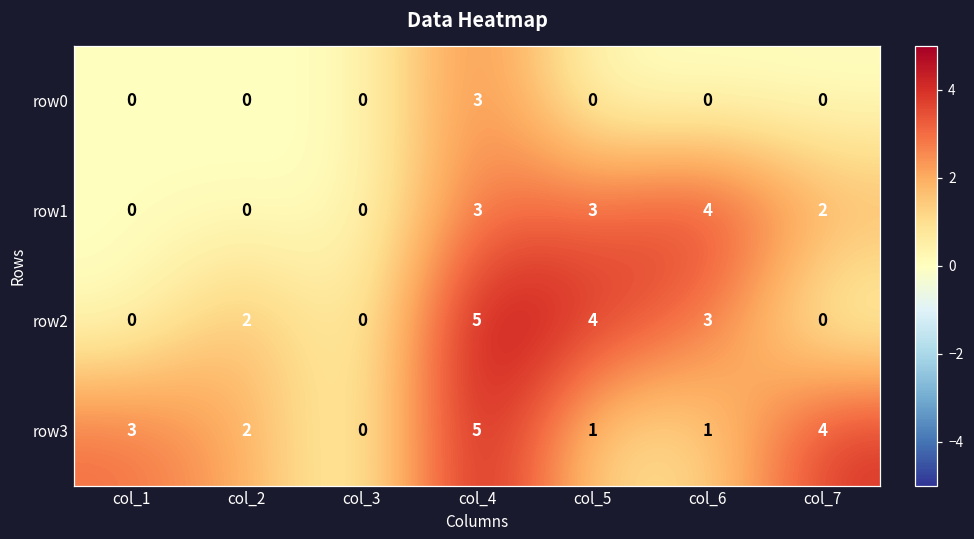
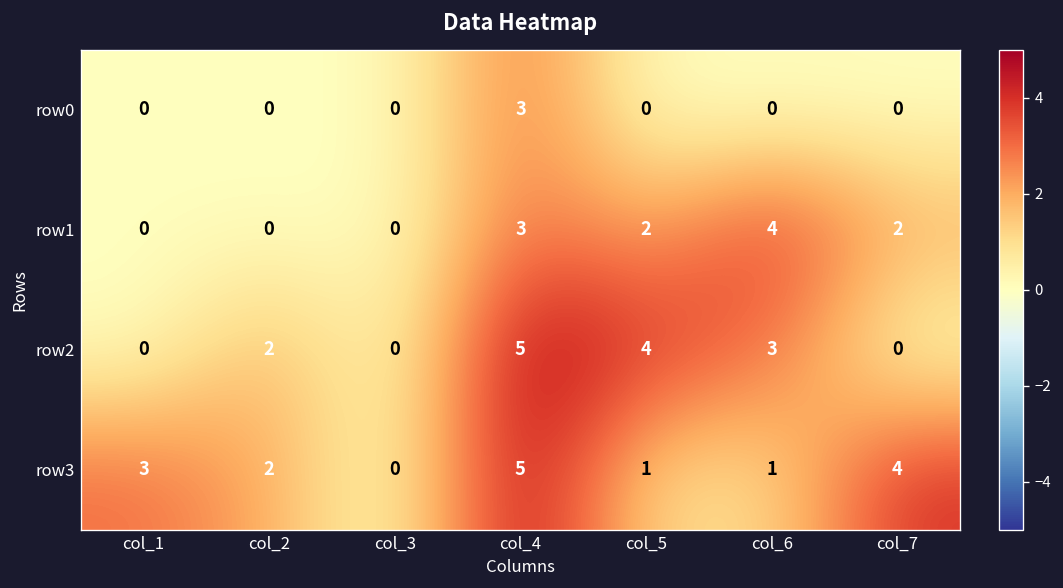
row1, col_5: 3 -> 2
